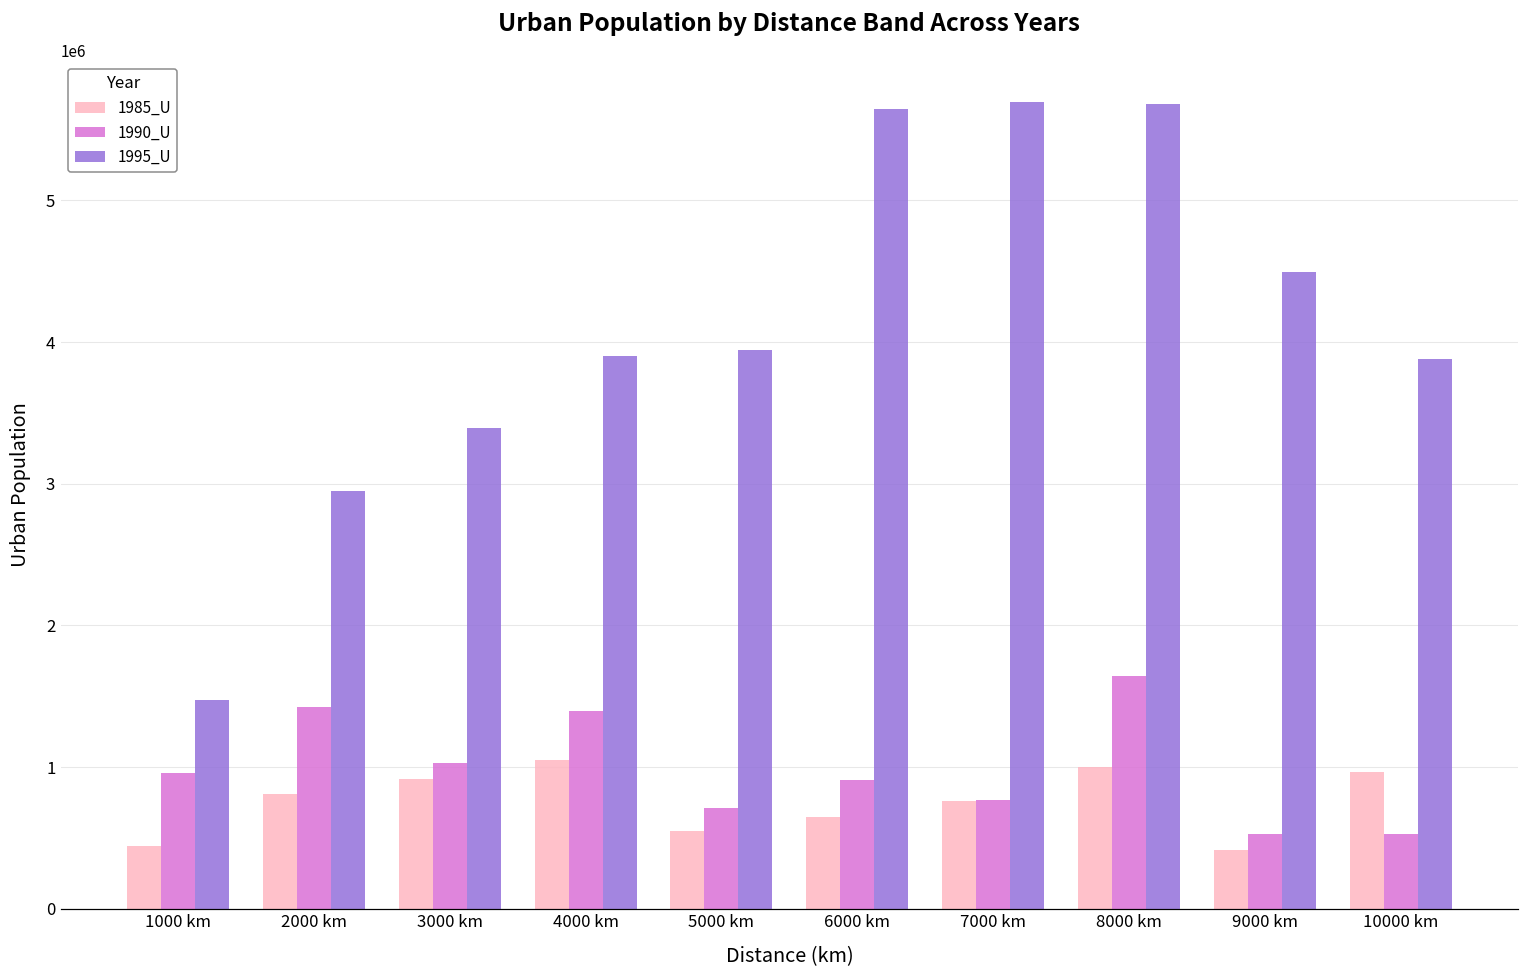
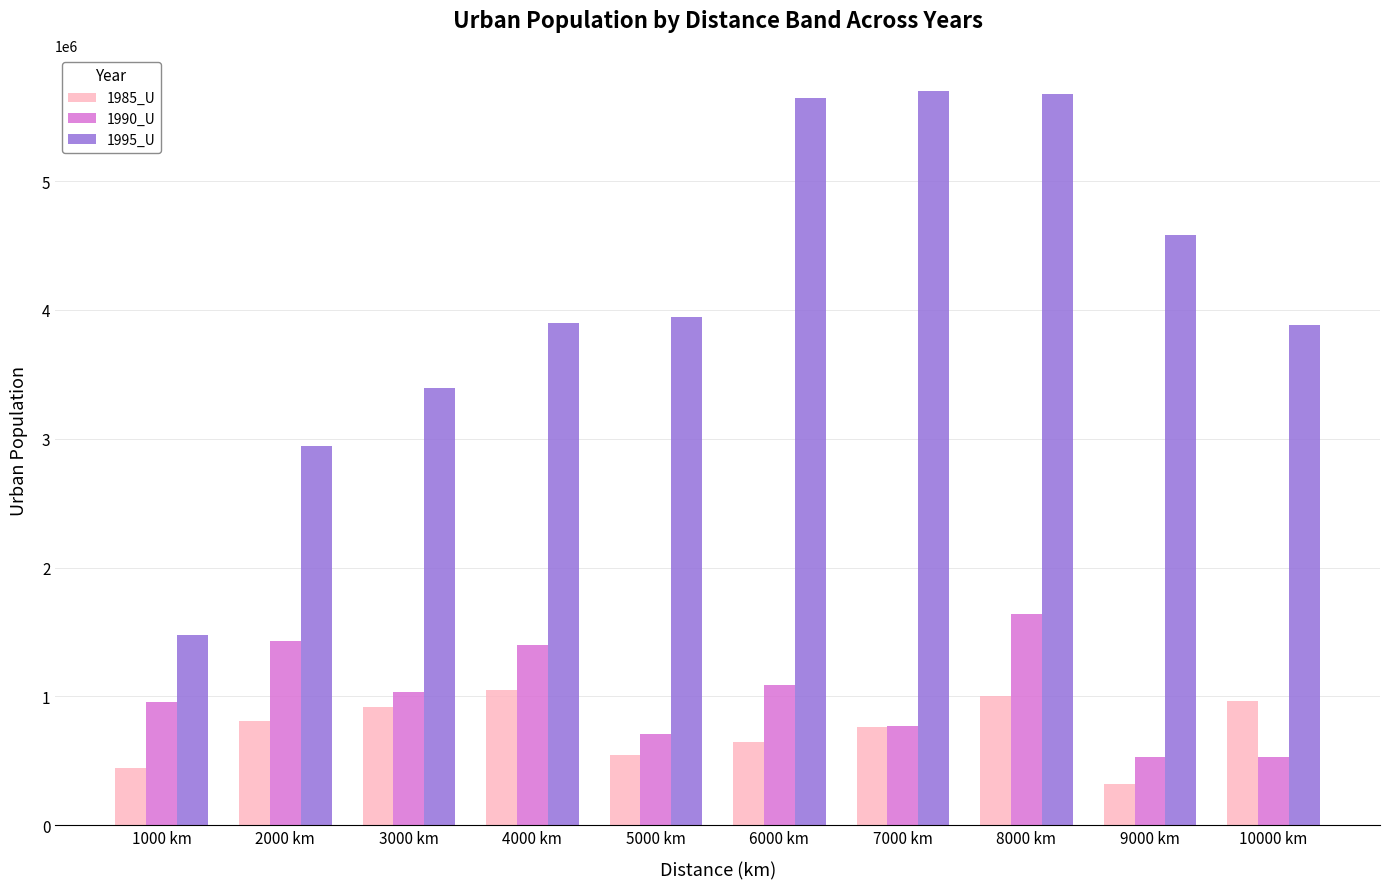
1990_U, 6000 km: 910000 -> 1090000
1985_U, 9000 km: 410000 -> 320000
1995_U, 9000 km: 4500000 -> 4580000
